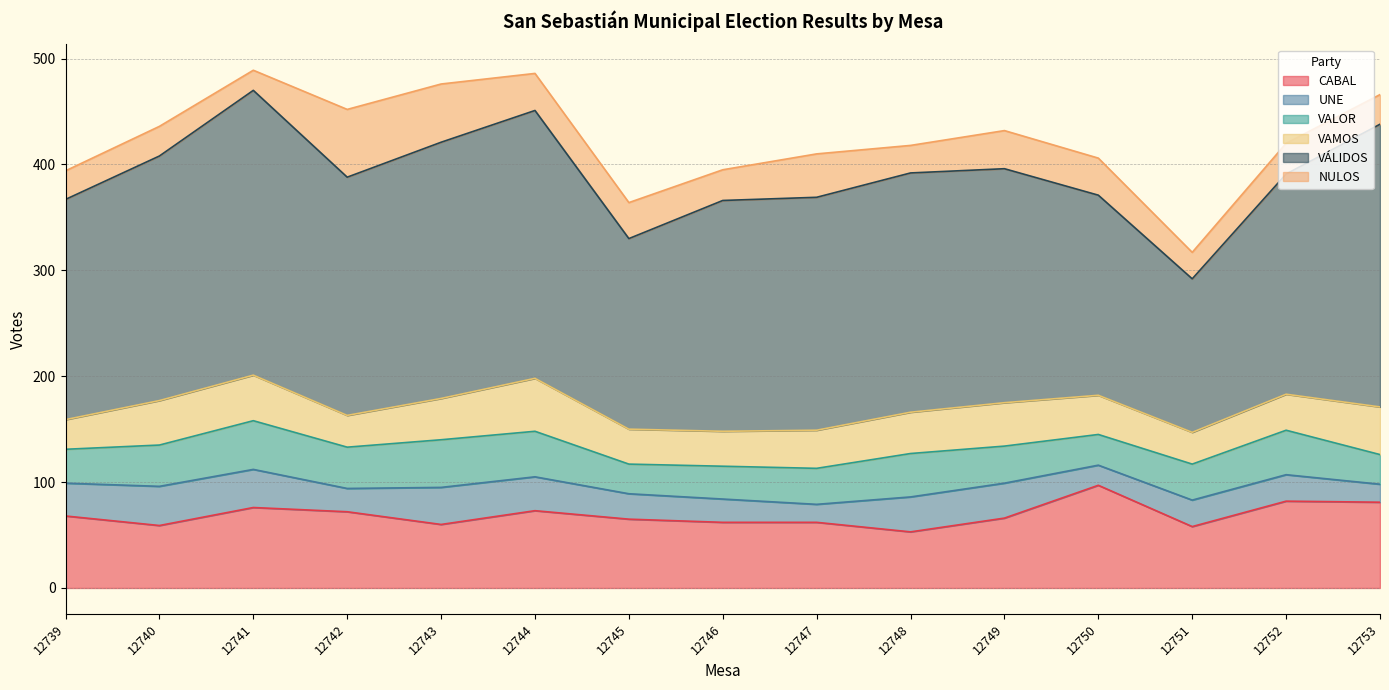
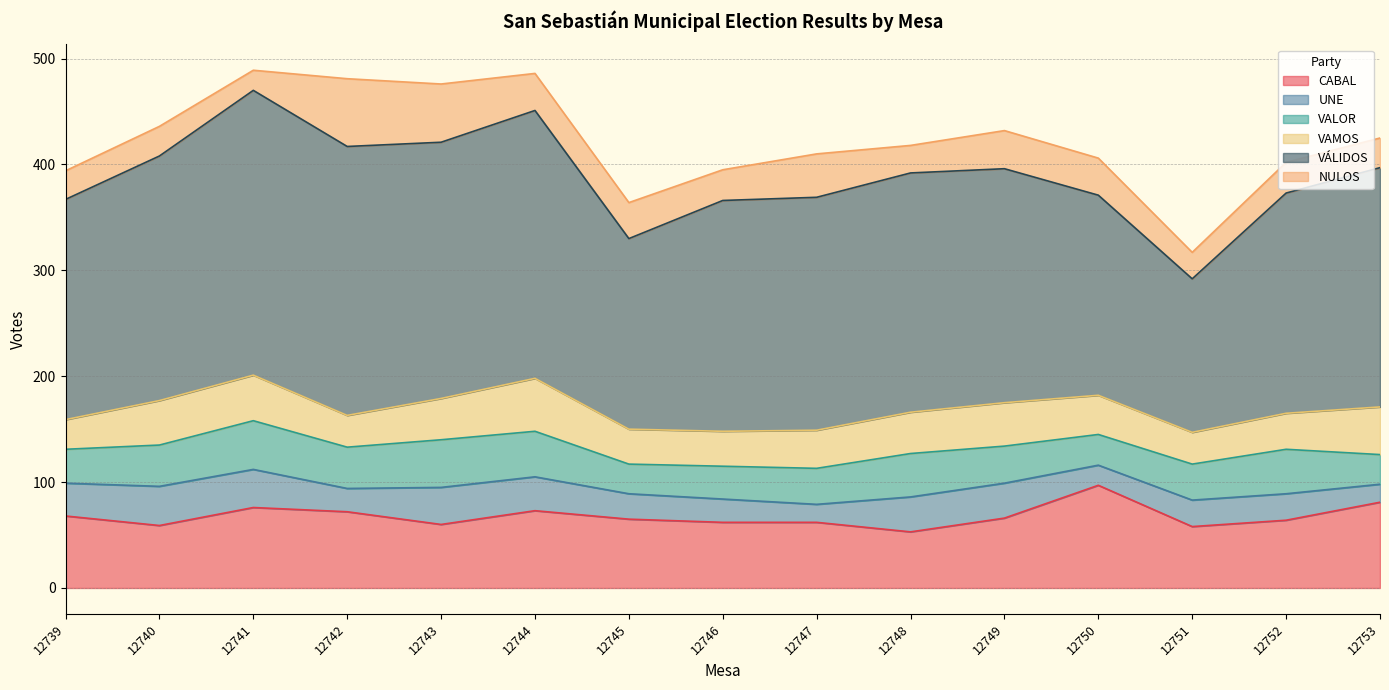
VÁLIDOS, 12742: 225 -> 254
CABAL, 12752: 82 -> 64
VÁLIDOS, 12753: 267 -> 226
